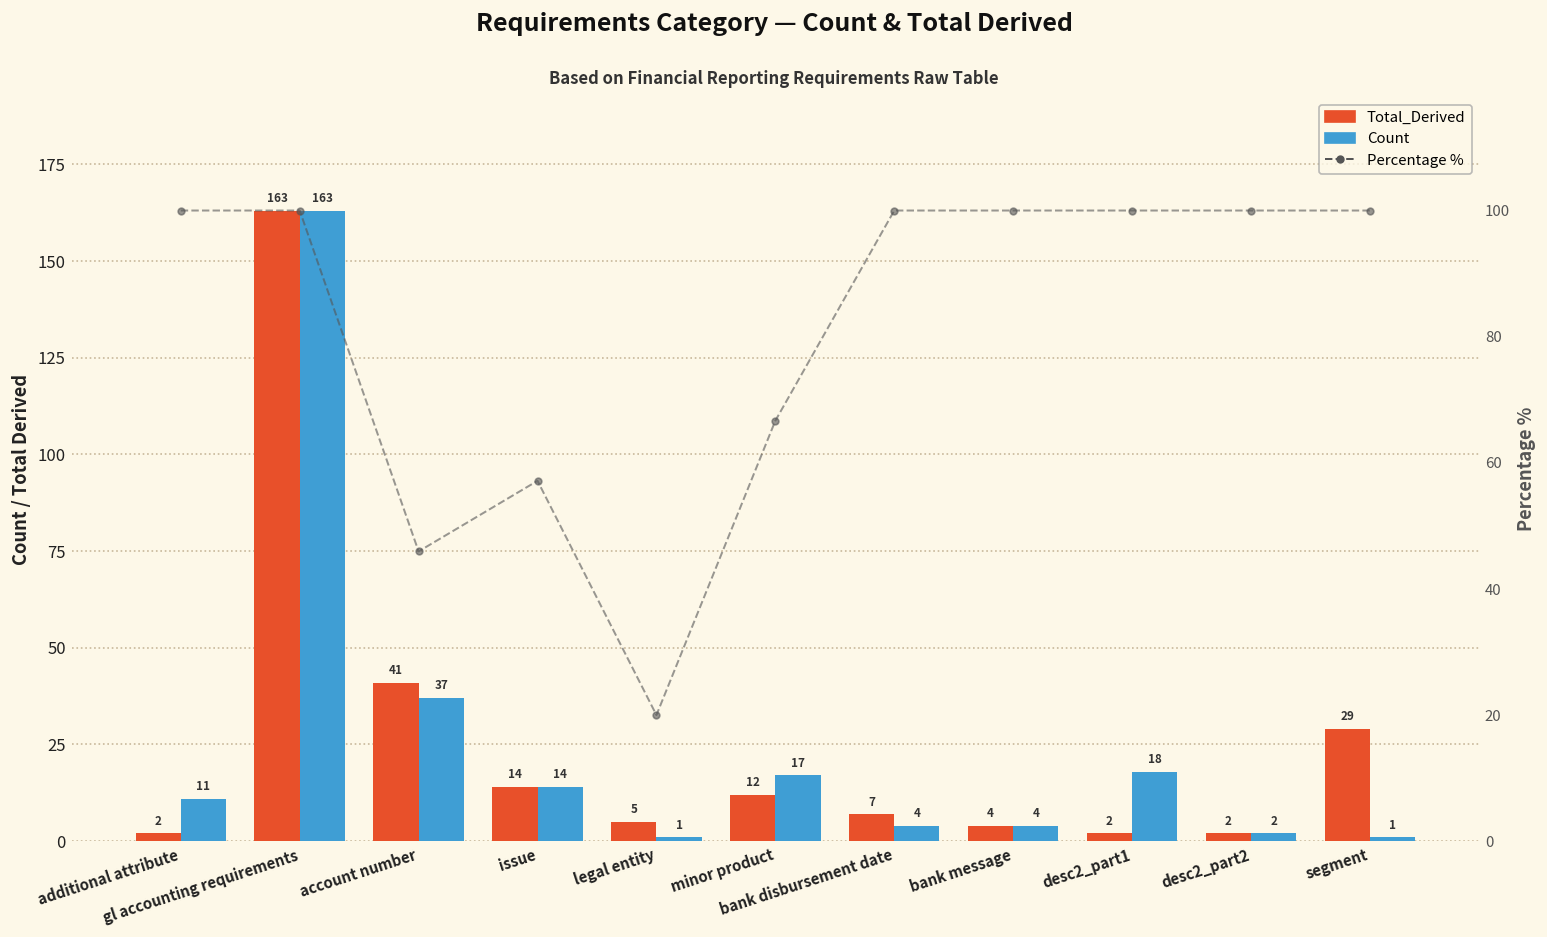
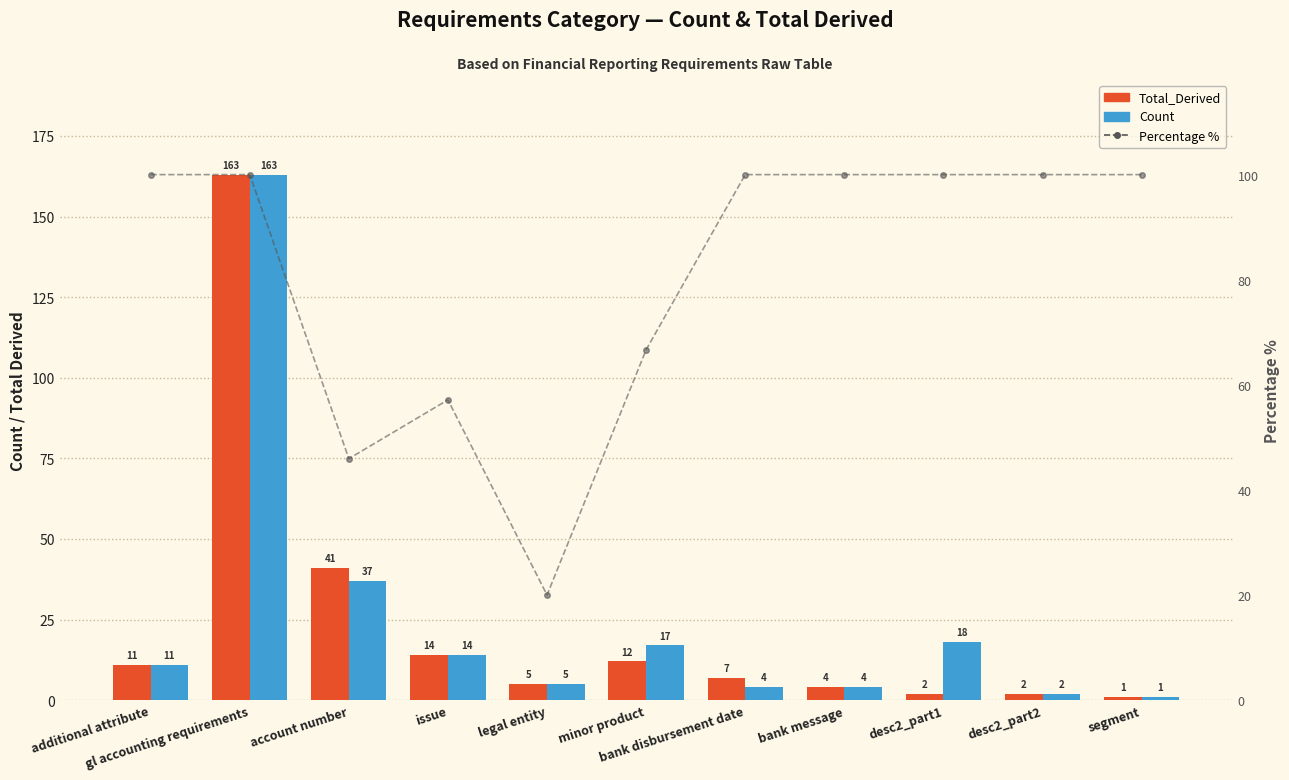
Total_Derived, additional attribute: 2 -> 11
Count, legal entity: 1 -> 5
Total_Derived, segment: 29 -> 1
